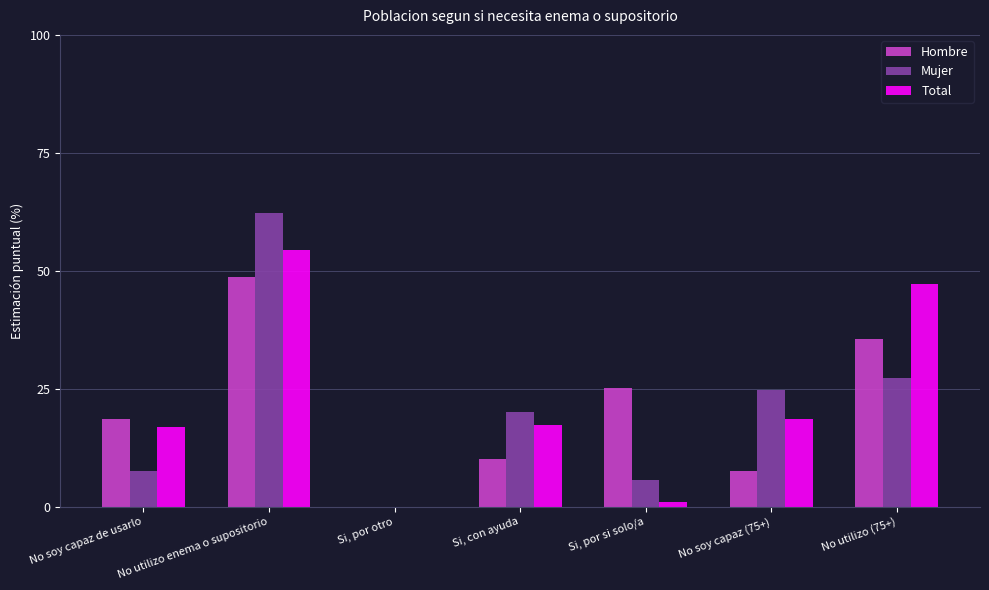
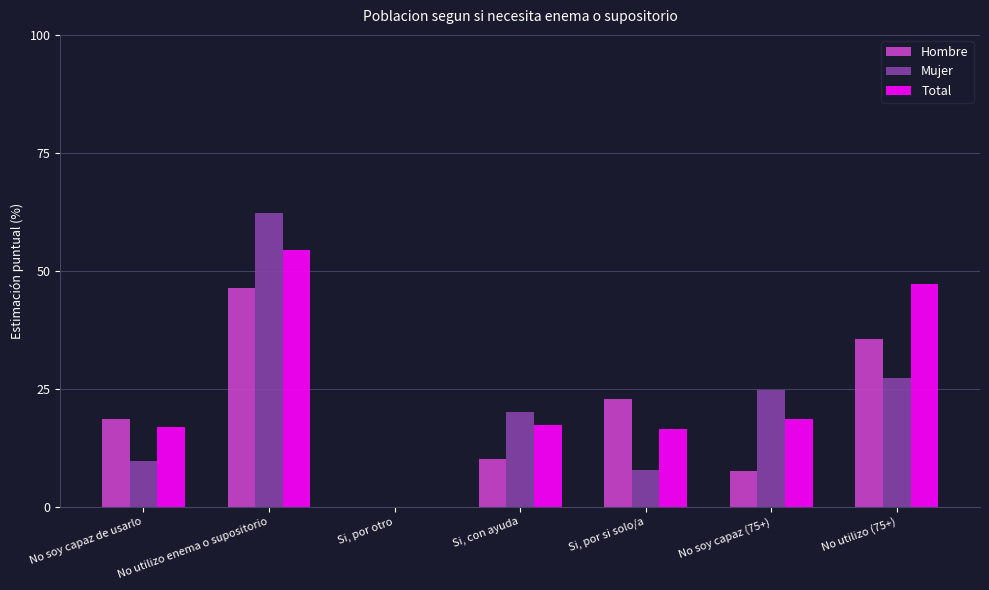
Mujer, No soy capaz de usarlo: 7 -> 10
Hombre, No utilizo enema o supositorio: 49 -> 46
Hombre, Si, por si solo/a: 25 -> 23
Mujer, Si, por si solo/a: 6 -> 8
Total, Si, por si solo/a: 1 -> 16
